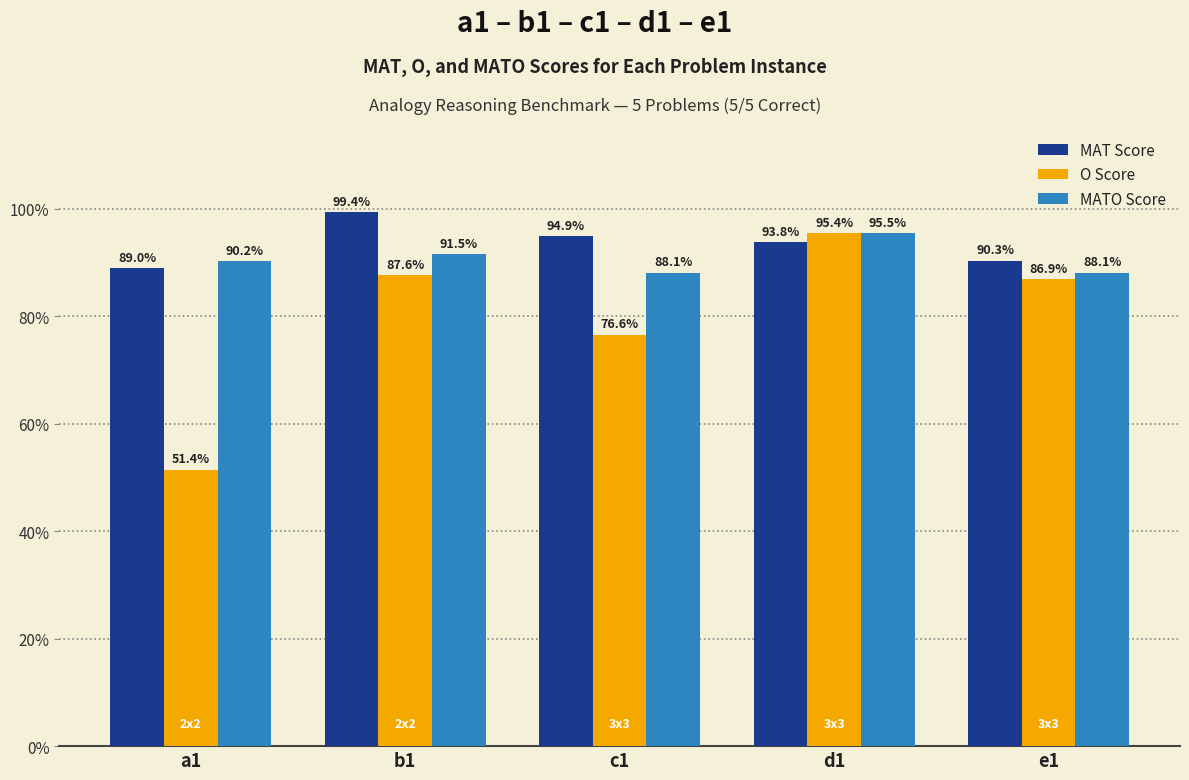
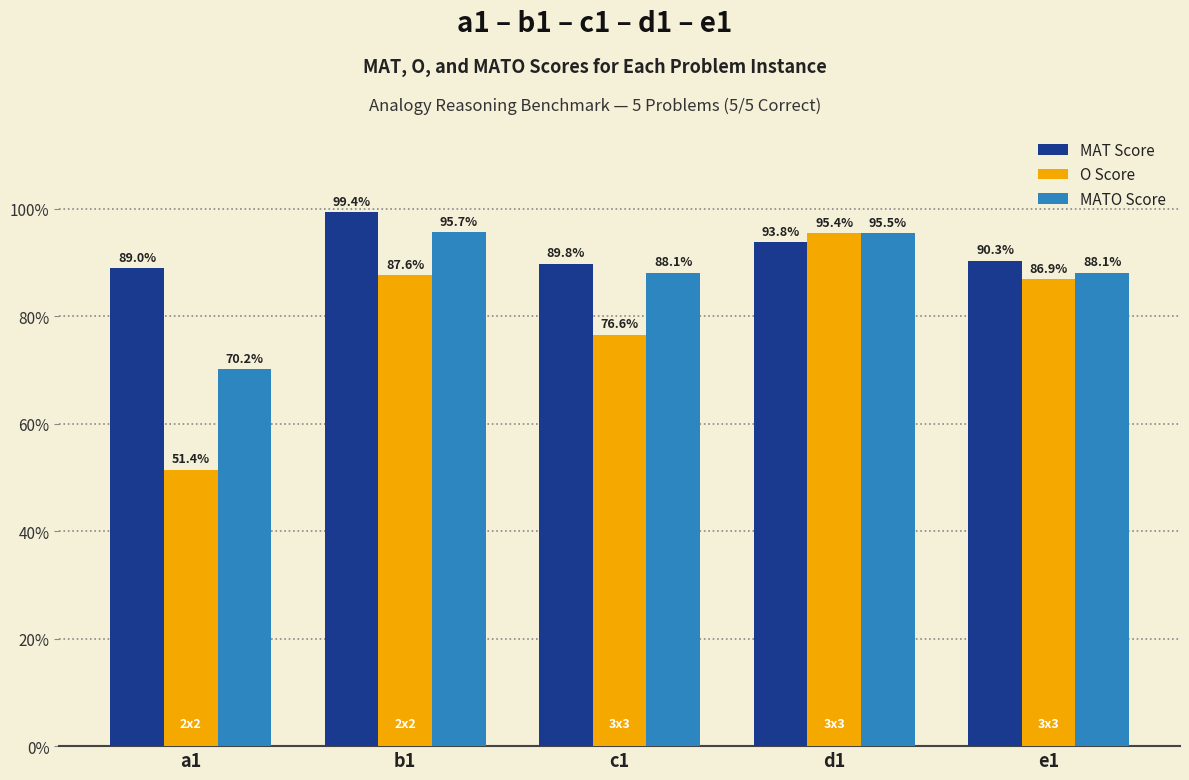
MATO Score, a1: 90.2% -> 70.2%
MATO Score, b1: 91.5% -> 95.7%
MAT Score, c1: 94.9% -> 89.8%
